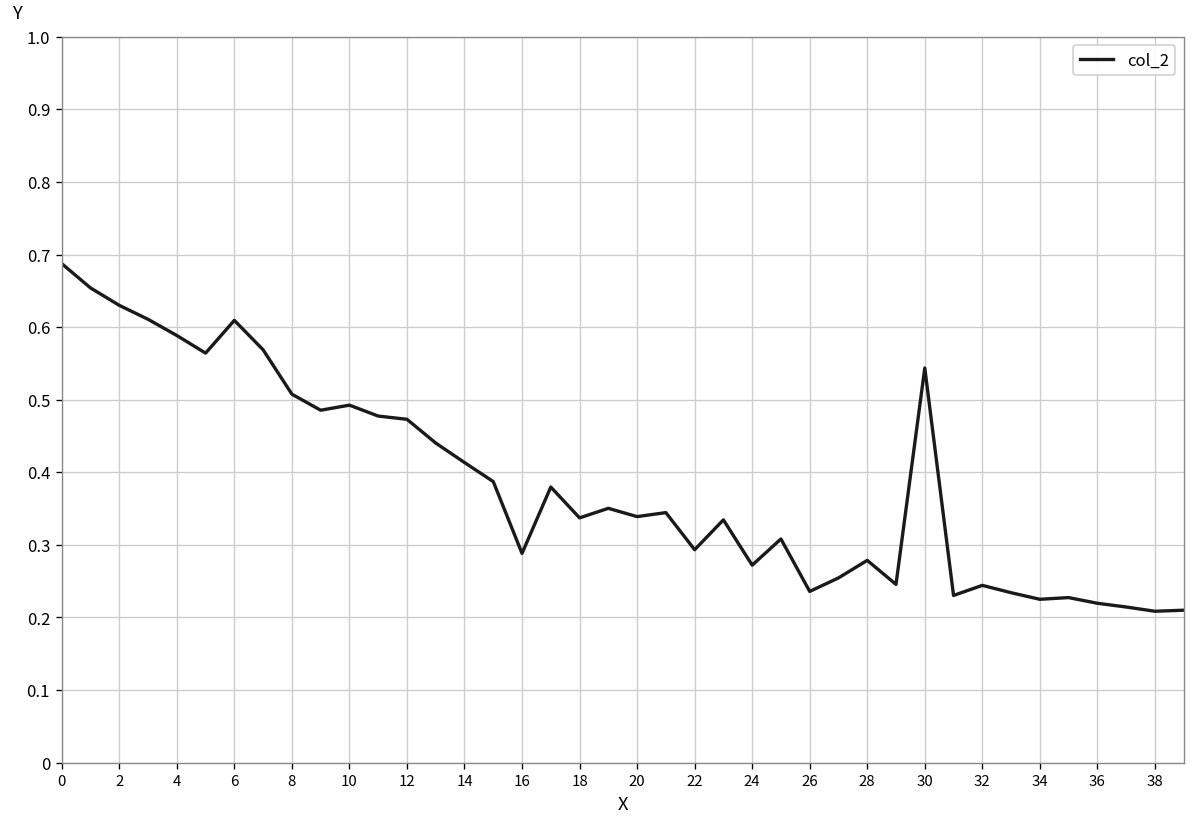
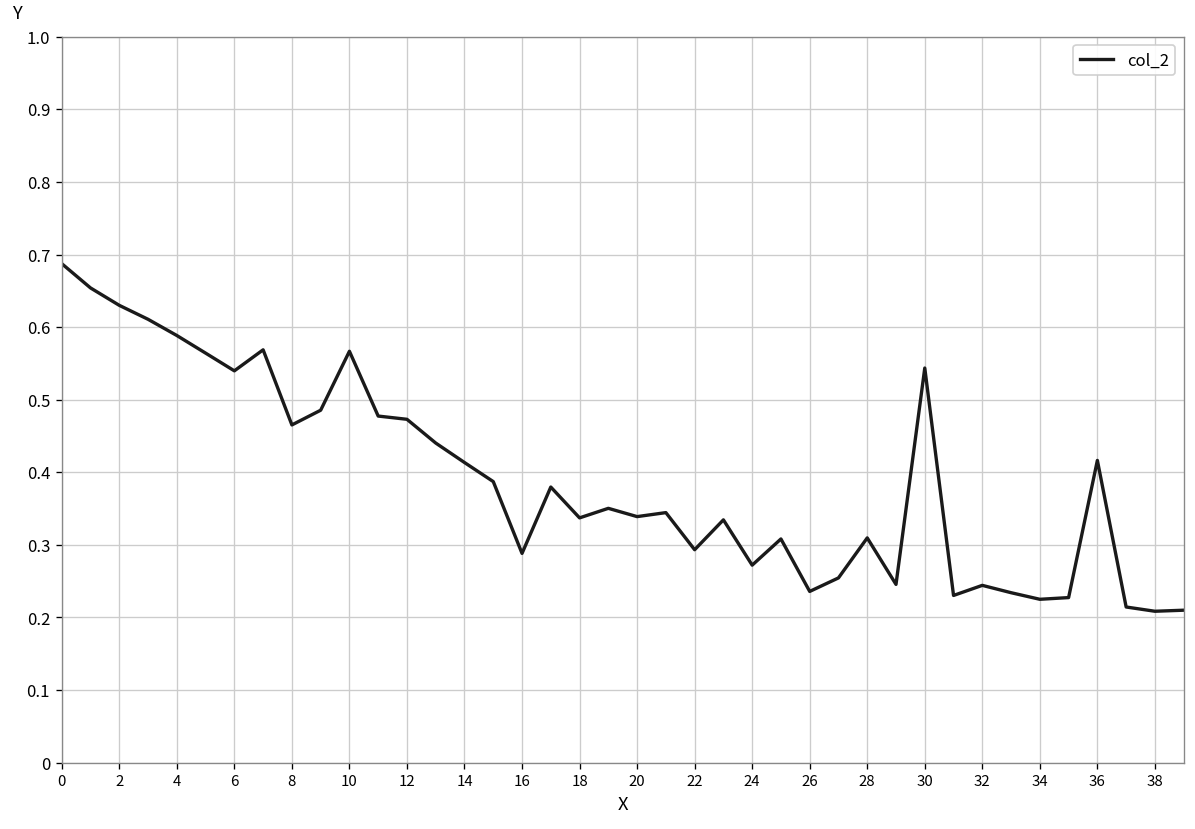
6: 0.61 -> 0.54
8: 0.51 -> 0.47
10: 0.49 -> 0.57
28: 0.28 -> 0.31
36: 0.22 -> 0.42
